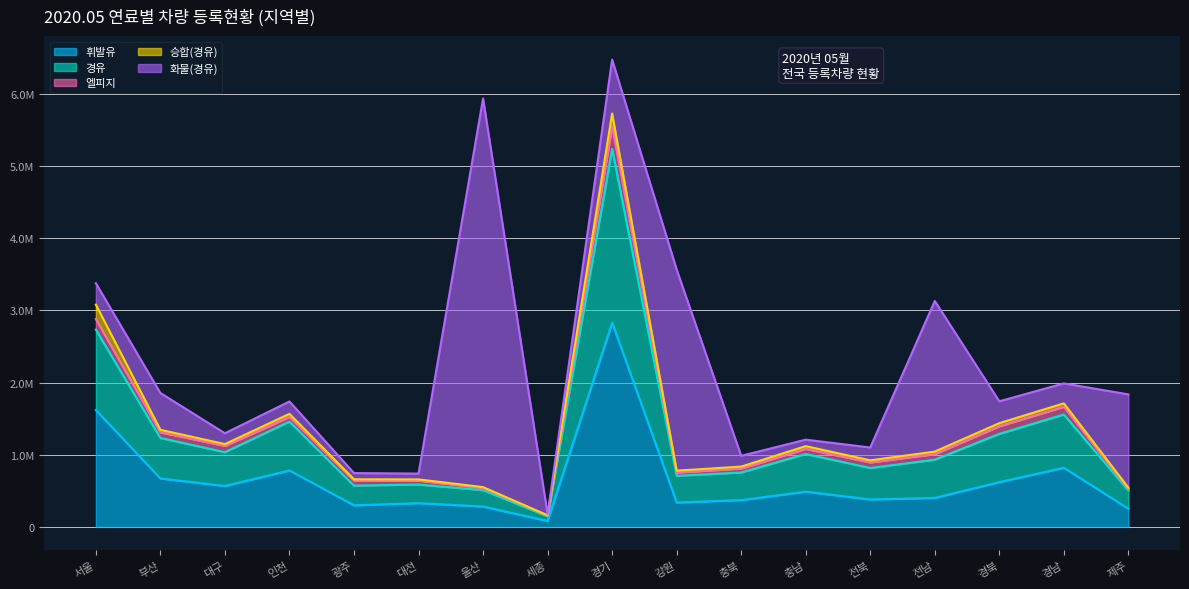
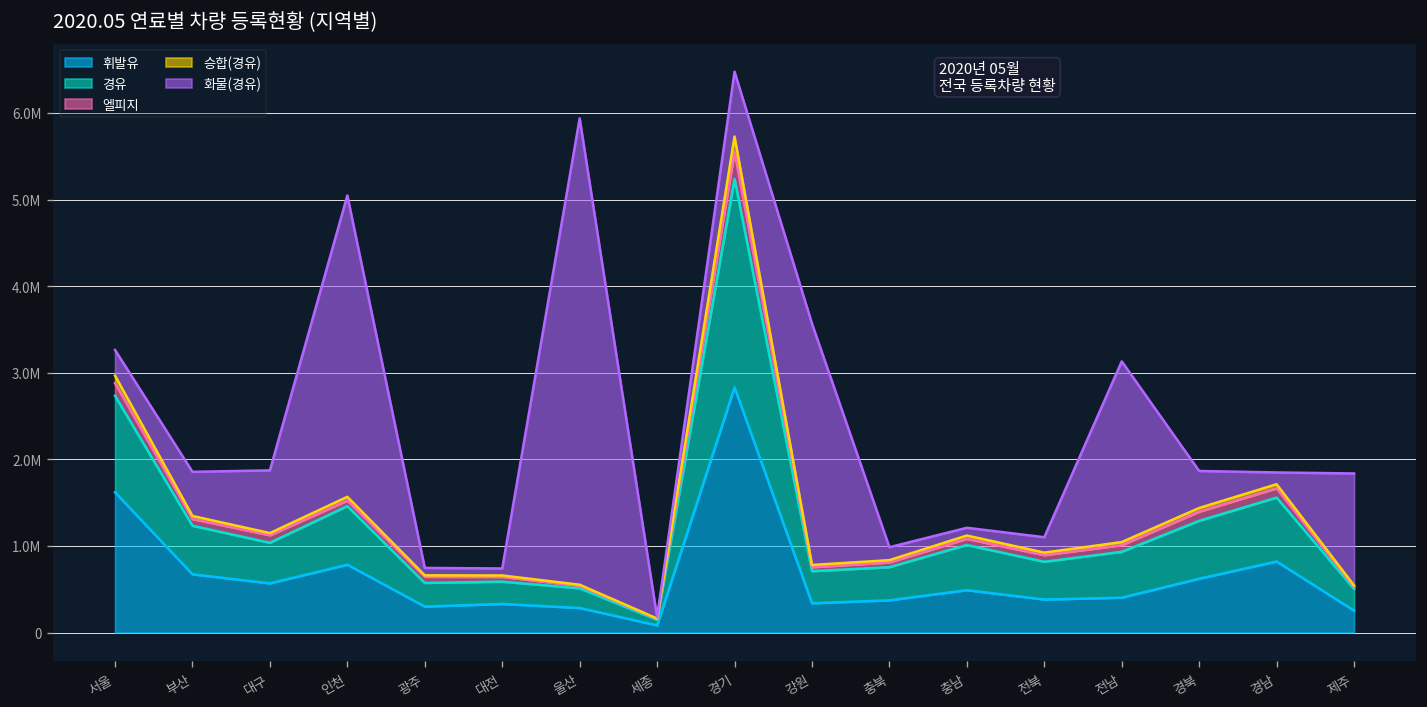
승합(경유), 서울: 200000 -> 100000
화물(경유), 대구: 100000 -> 700000
화물(경유), 인천: 200000 -> 3500000
화물(경유), 경북: 300000 -> 400000
화물(경유), 경남: 300000 -> 100000
